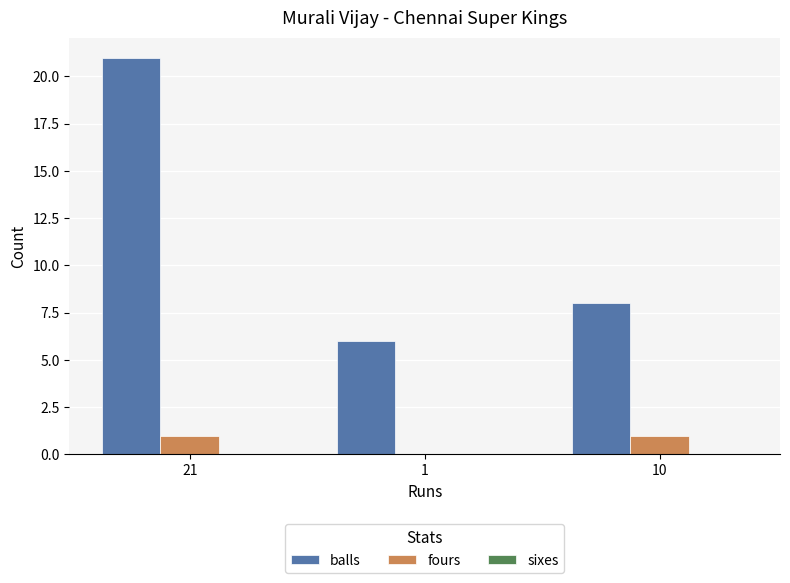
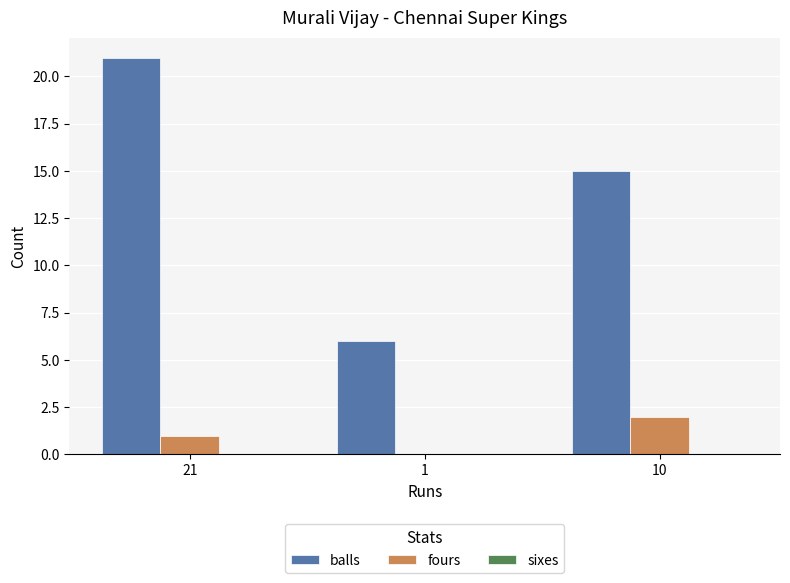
balls, 10: 8 -> 15
fours, 10: 1 -> 2
